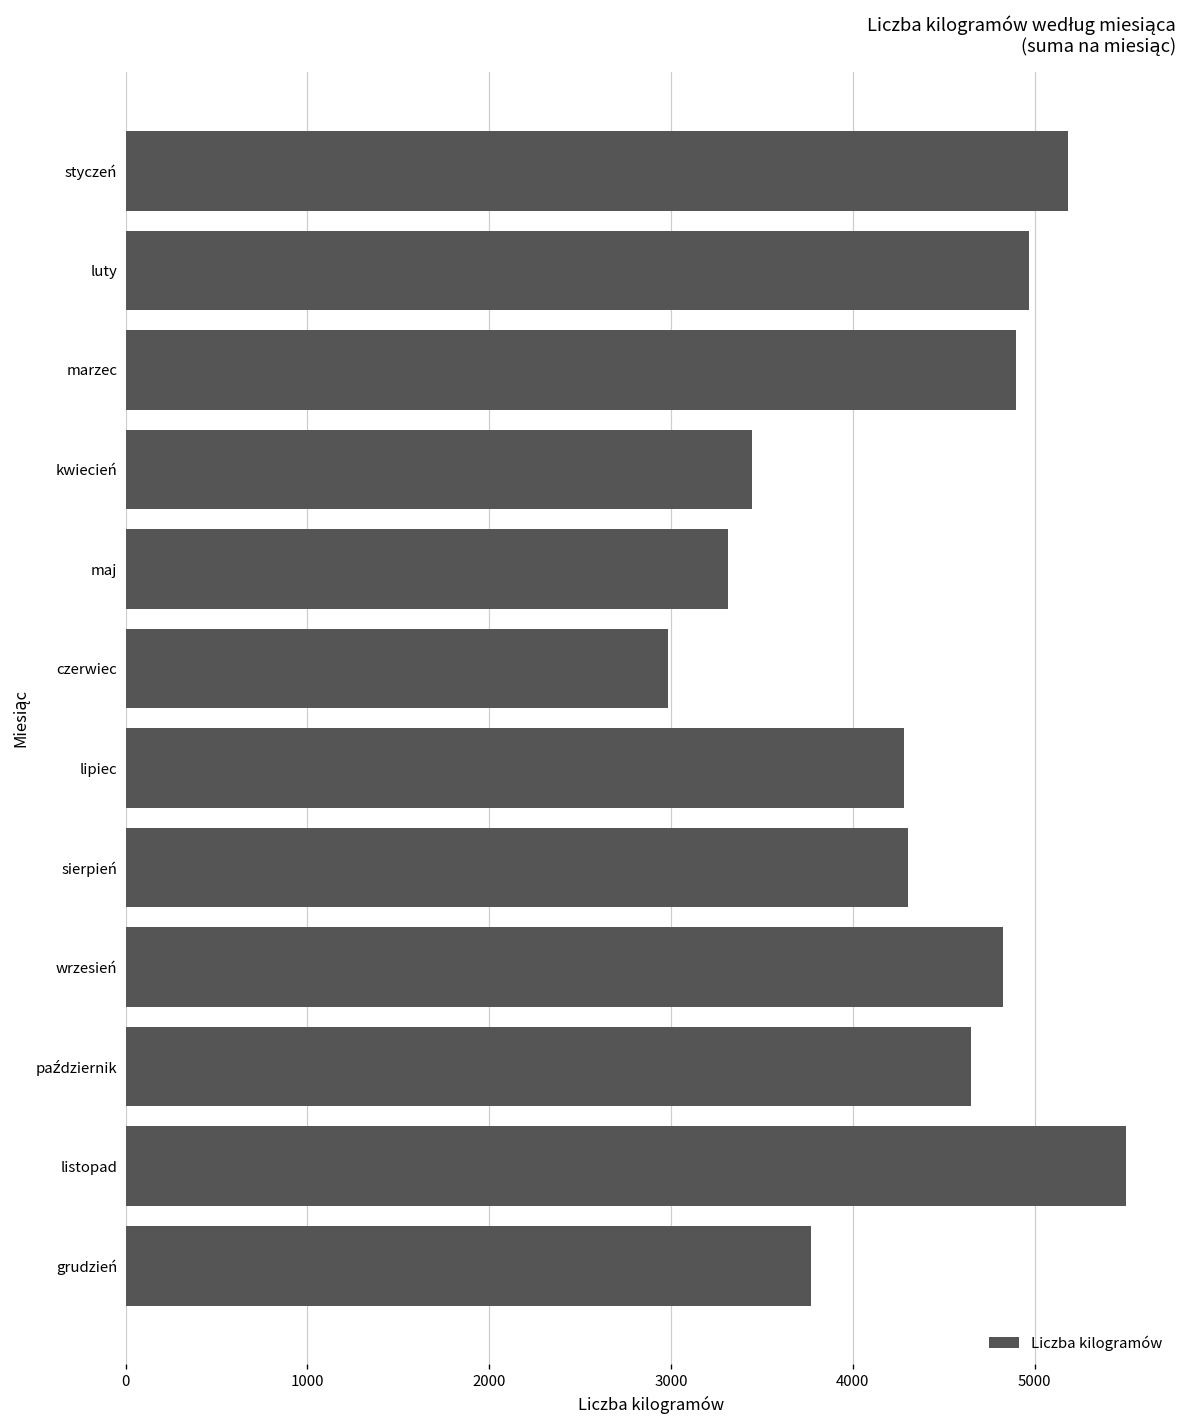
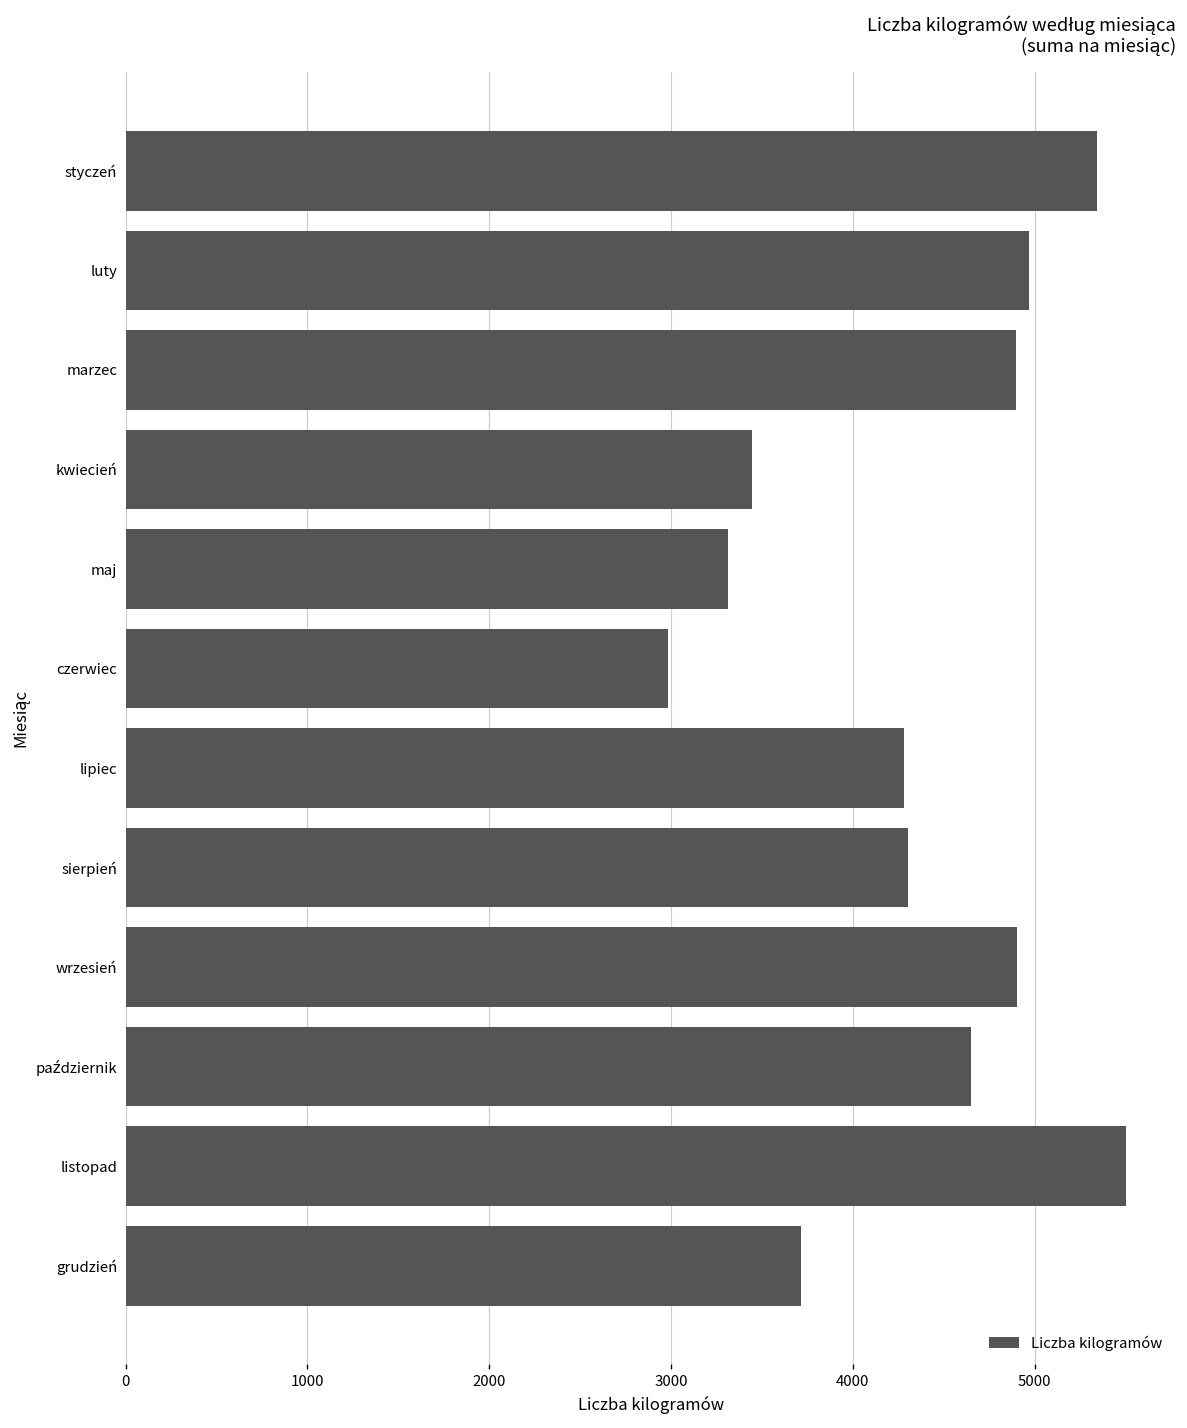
styczeń: 5180 -> 5340
wrzesień: 4830 -> 4900
grudzień: 3770 -> 3710
